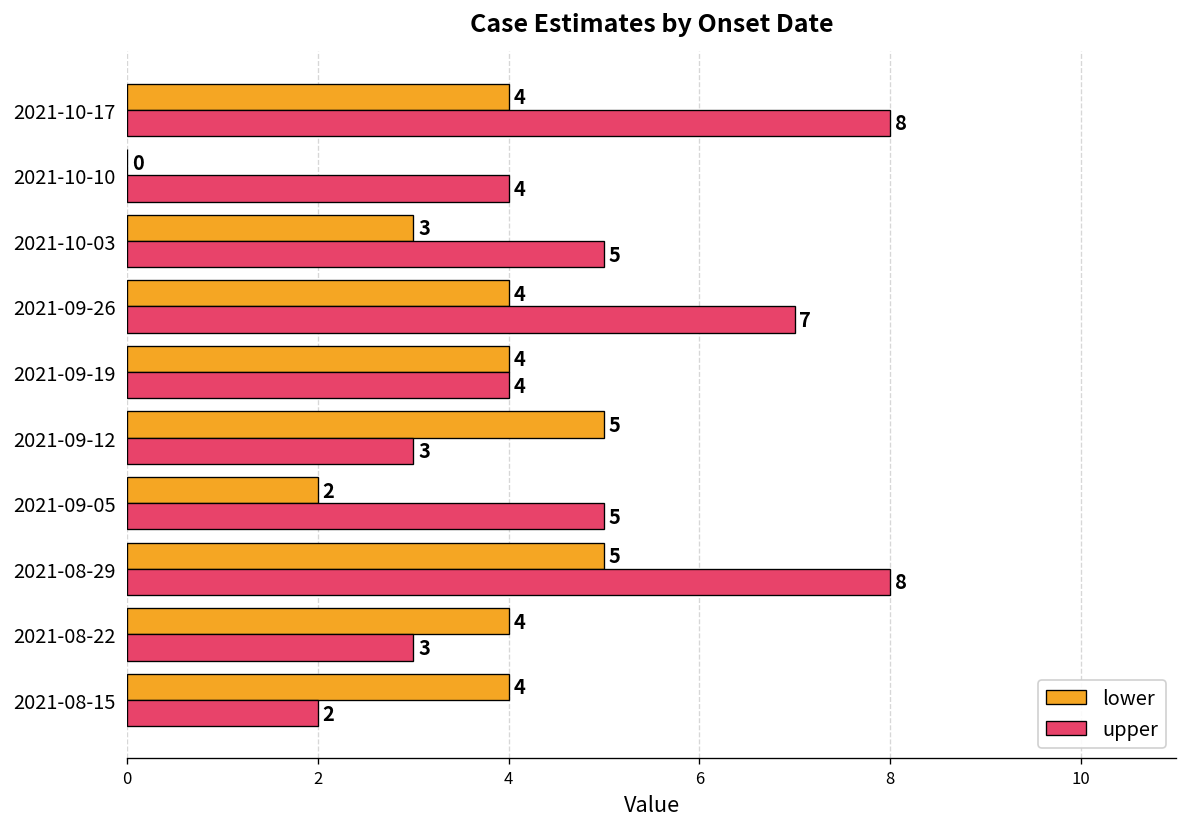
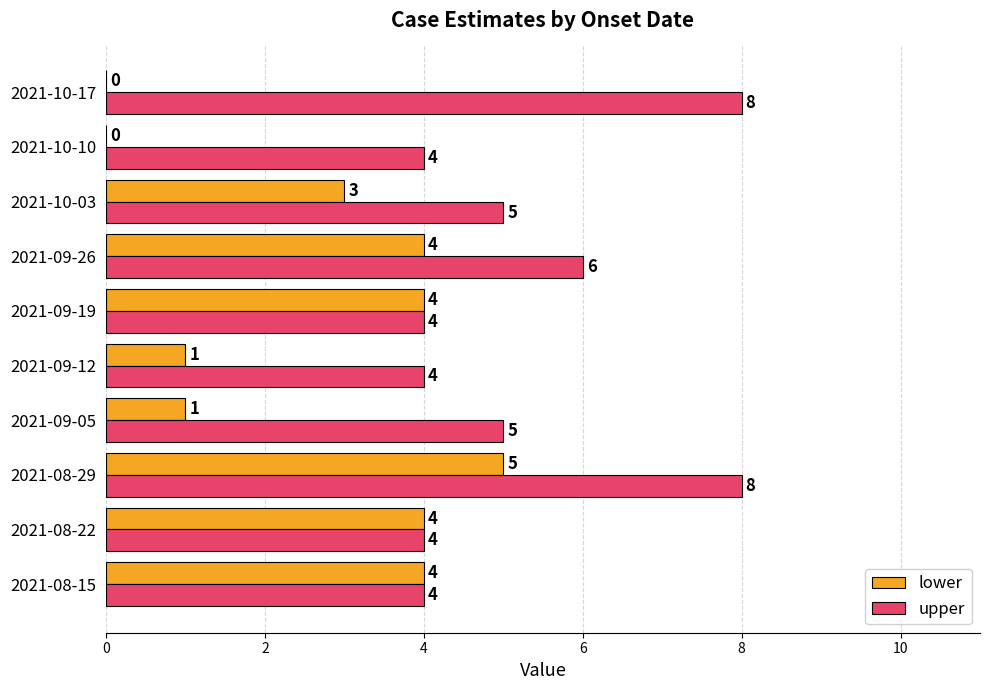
lower, 2021-10-17: 4 -> 0
upper, 2021-09-26: 7 -> 6
lower, 2021-09-12: 5 -> 1
upper, 2021-09-12: 3 -> 4
lower, 2021-09-05: 2 -> 1
upper, 2021-08-22: 3 -> 4
upper, 2021-08-15: 2 -> 4
